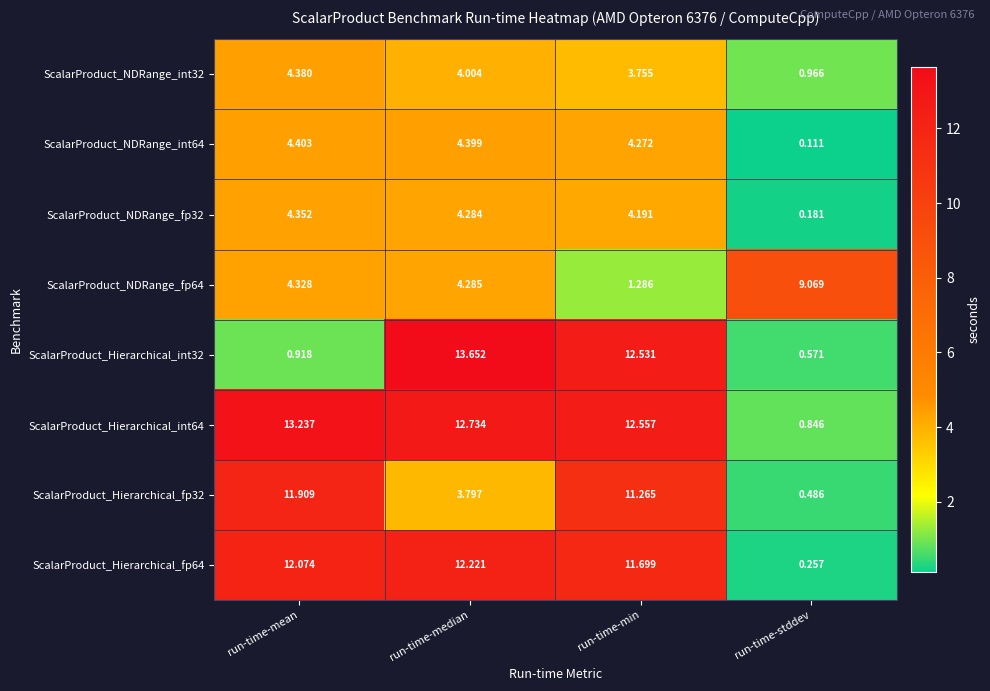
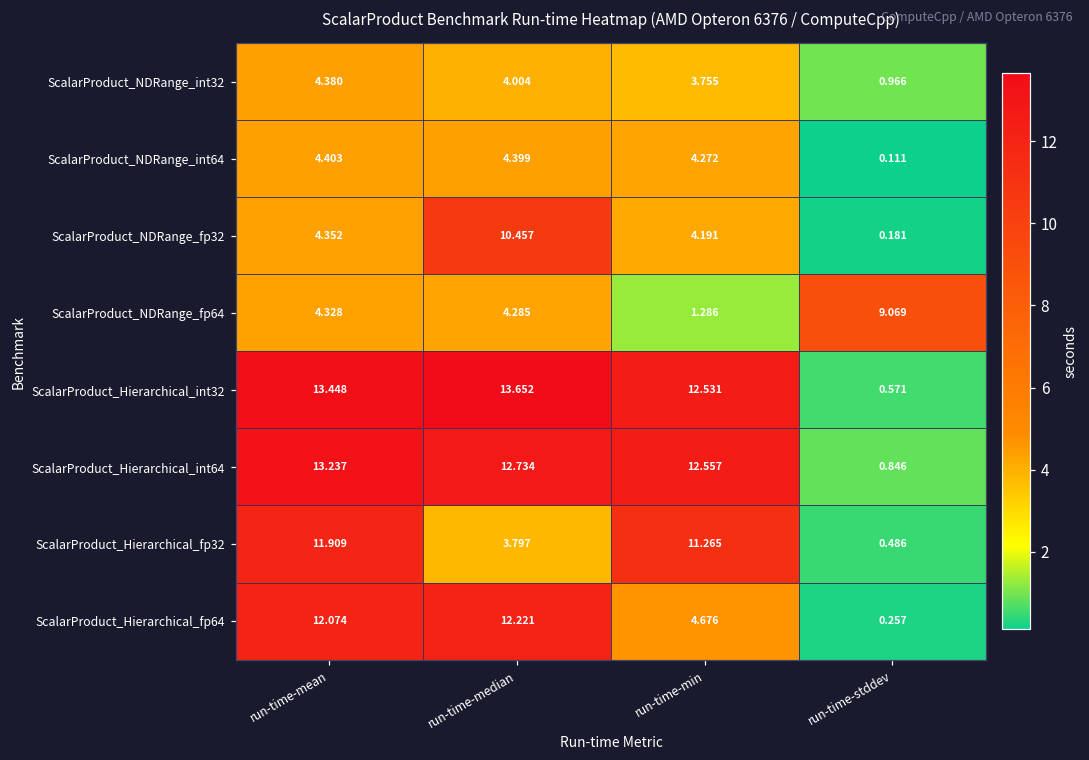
ScalarProduct_NDRange_fp32, run-time-median: 4.284 -> 10.457
ScalarProduct_Hierarchical_int32, run-time-mean: 0.918 -> 13.448
ScalarProduct_Hierarchical_fp64, run-time-min: 11.699 -> 4.676
